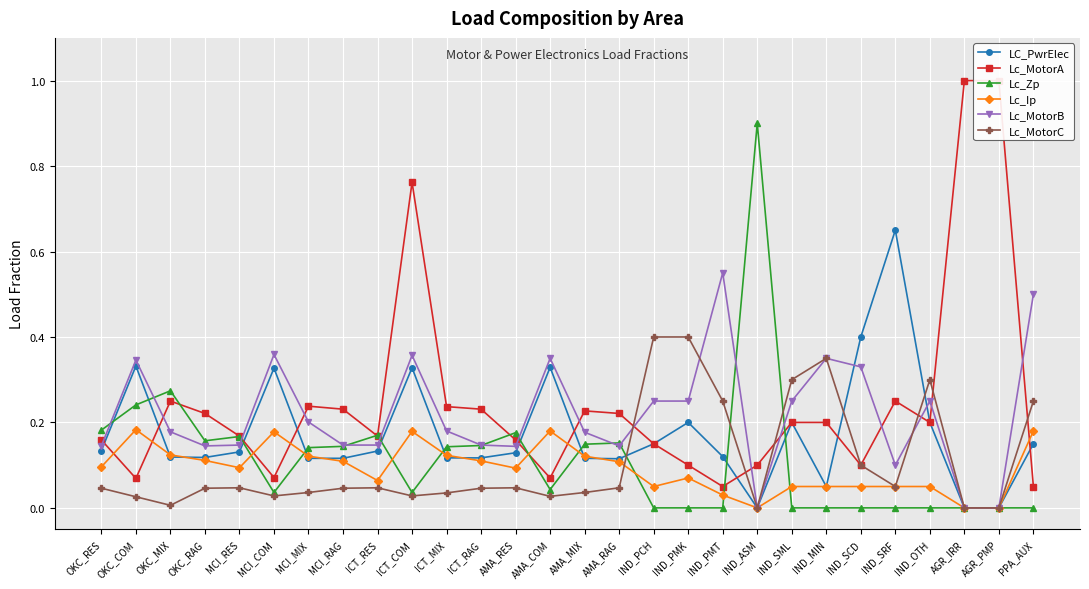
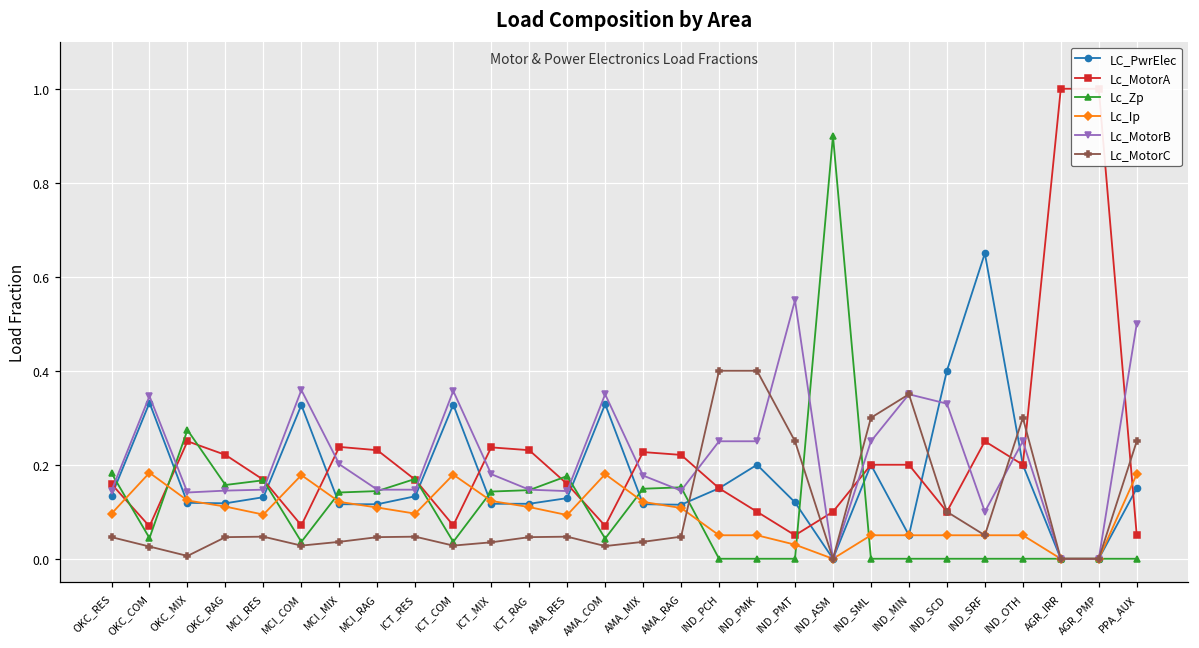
Lc_Zp, OKC_COM: 0.24 -> 0.04
Lc_MotorB, OKC_MIX: 0.18 -> 0.14
Lc_Ip, ICT_RES: 0.06 -> 0.10
Lc_MotorA, ICT_COM: 0.76 -> 0.07
Lc_Ip, IND_PMK: 0.07 -> 0.05
